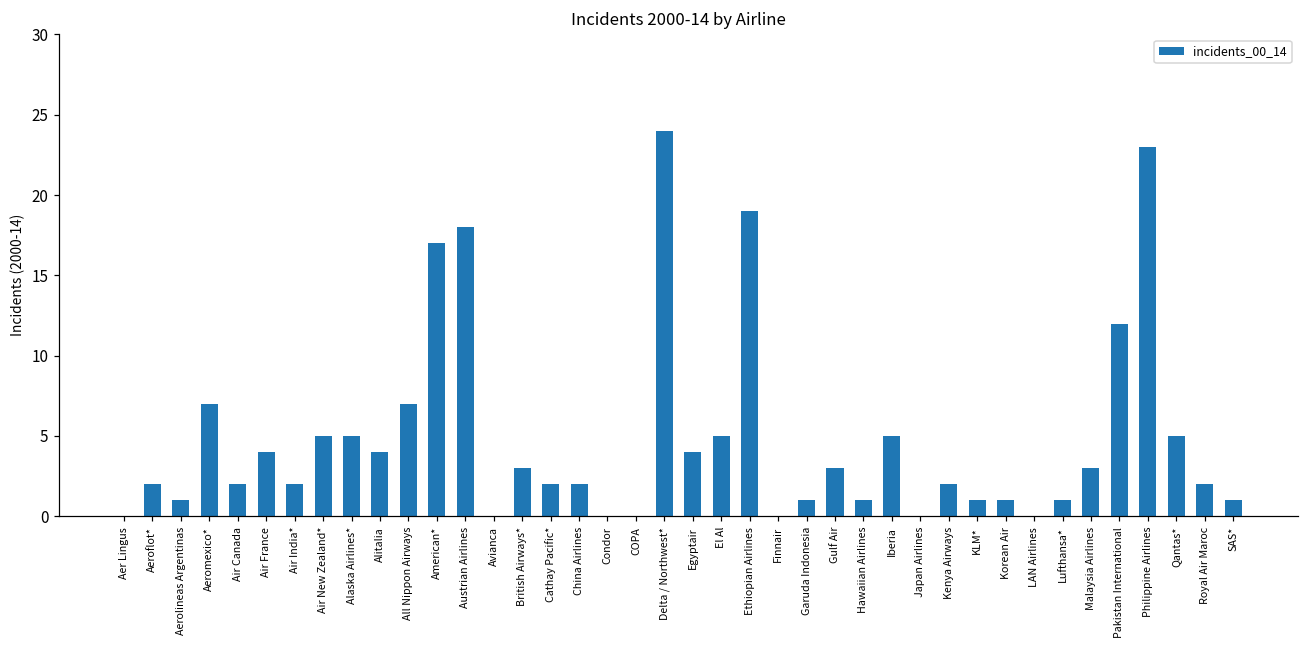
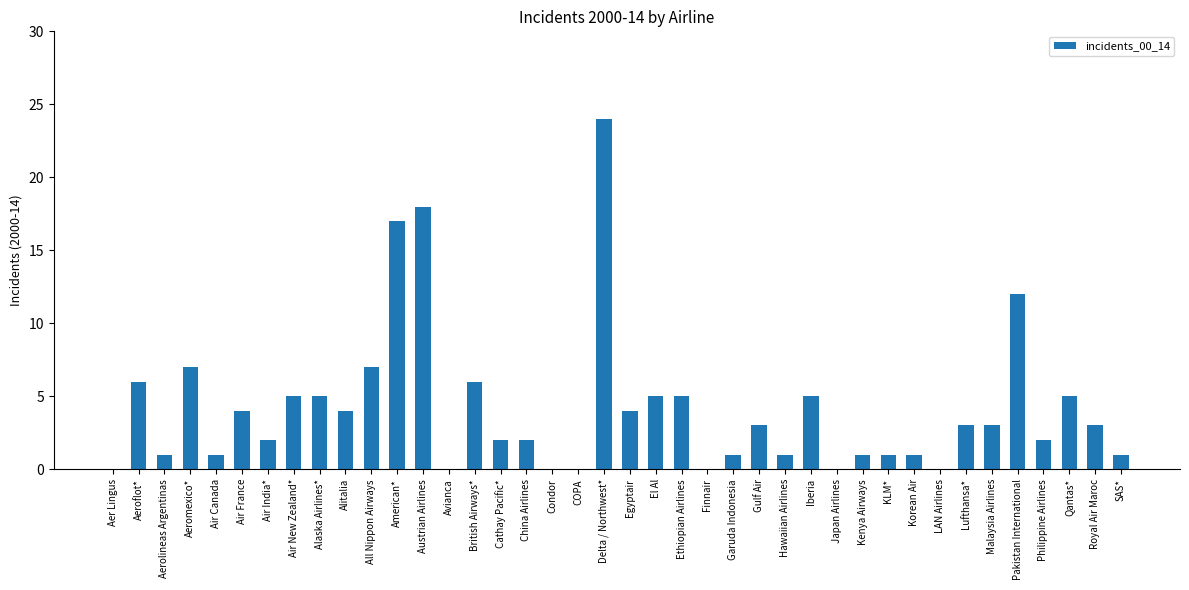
Aeroflot*: 2 -> 6
Air Canada: 2 -> 1
British Airways*: 3 -> 6
Ethiopian Airlines: 19 -> 5
Kenya Airways: 2 -> 1
Lufthansa*: 1 -> 3
Philippine Airlines: 23 -> 2
Royal Air Maroc: 2 -> 3
